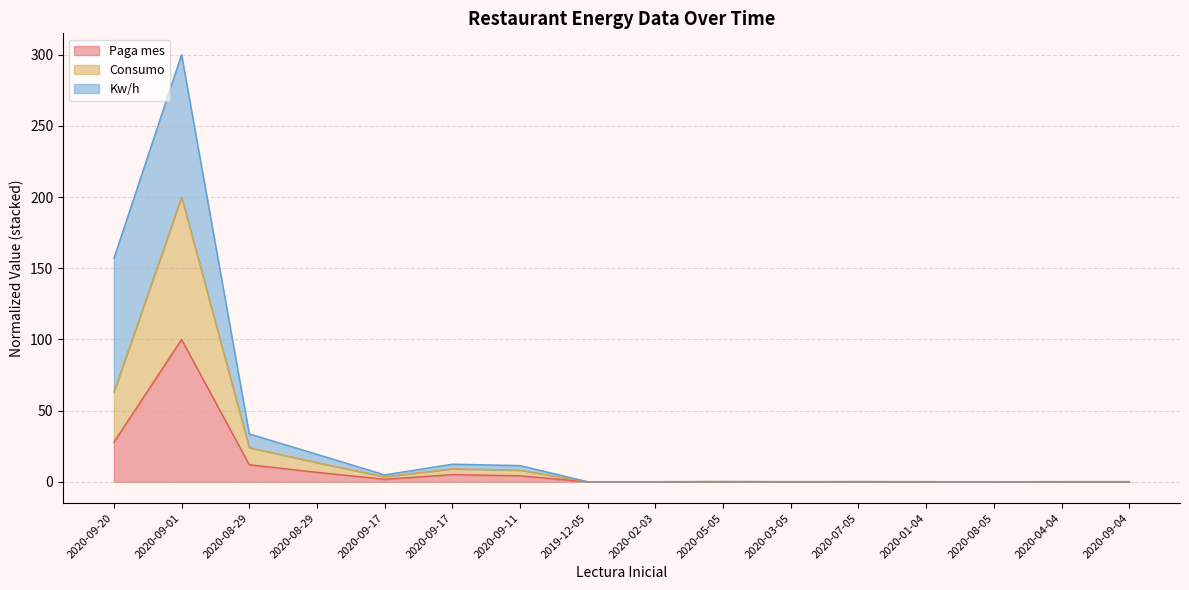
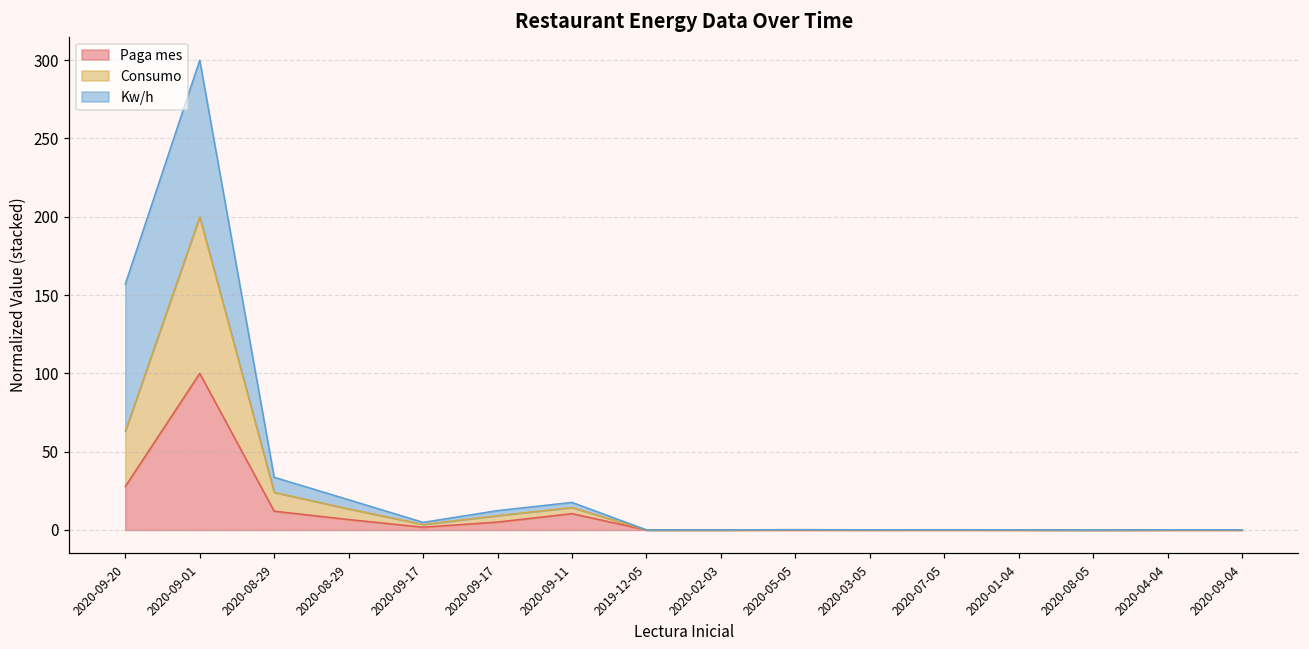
Paga mes, 2020-09-11: 4 -> 10
